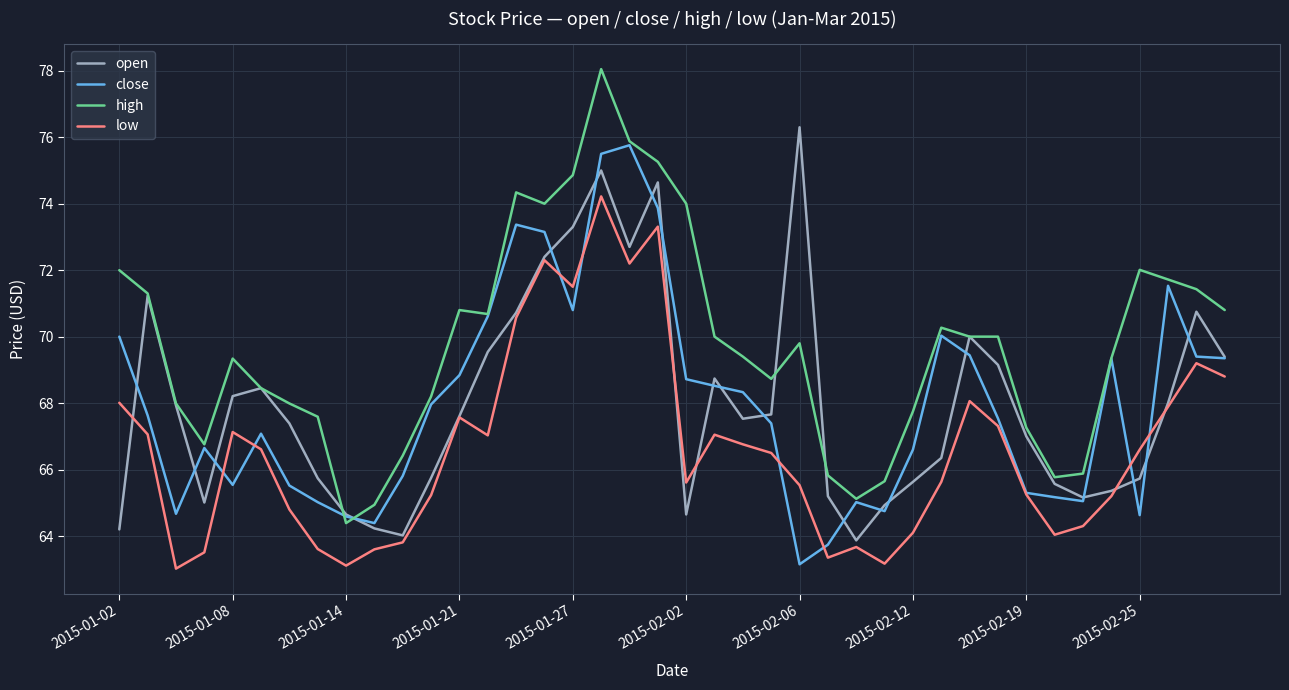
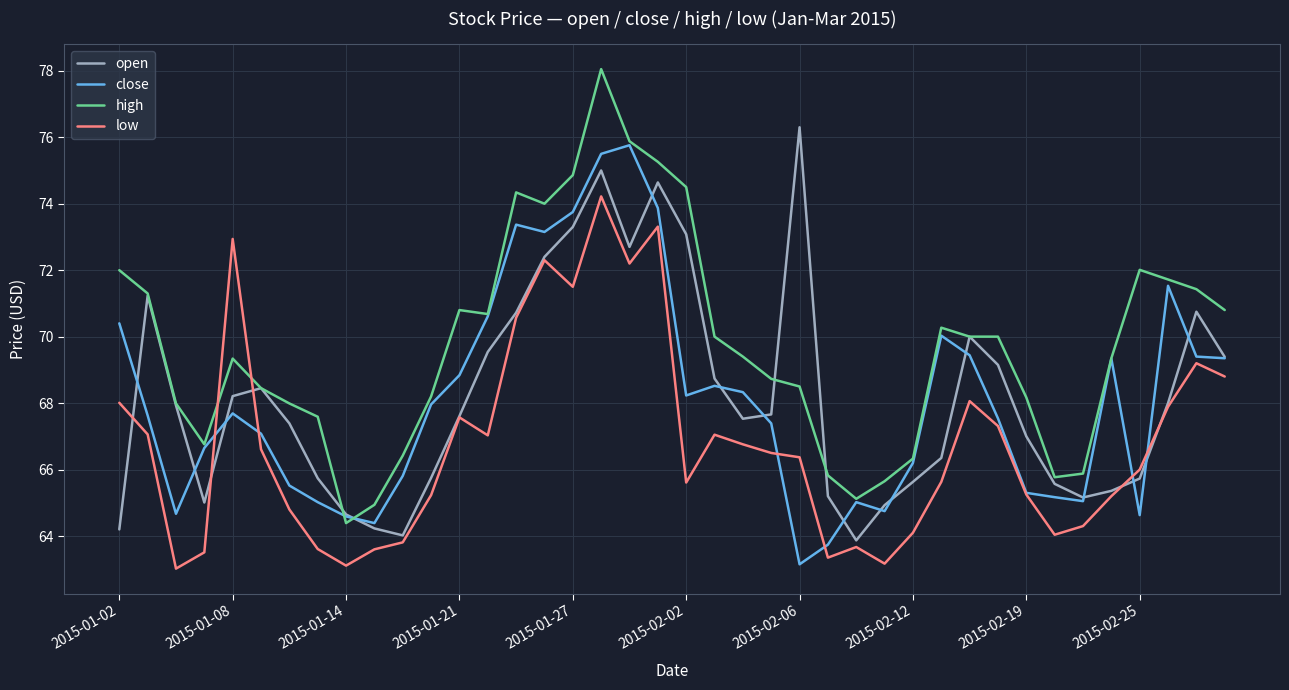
close, 2015-01-02: 70.0 -> 70.4
close, 2015-01-08: 65.5 -> 67.7
low, 2015-01-08: 67.1 -> 72.9
close, 2015-01-27: 70.8 -> 73.8
open, 2015-02-02: 64.7 -> 73.1
close, 2015-02-02: 68.7 -> 68.2
high, 2015-02-02: 74.0 -> 74.5
high, 2015-02-06: 69.8 -> 68.5
low, 2015-02-06: 65.5 -> 66.4
close, 2015-02-12: 66.6 -> 66.2
high, 2015-02-12: 67.8 -> 66.3
high, 2015-02-19: 67.3 -> 68.2
low, 2015-02-25: 66.6 -> 66.0
